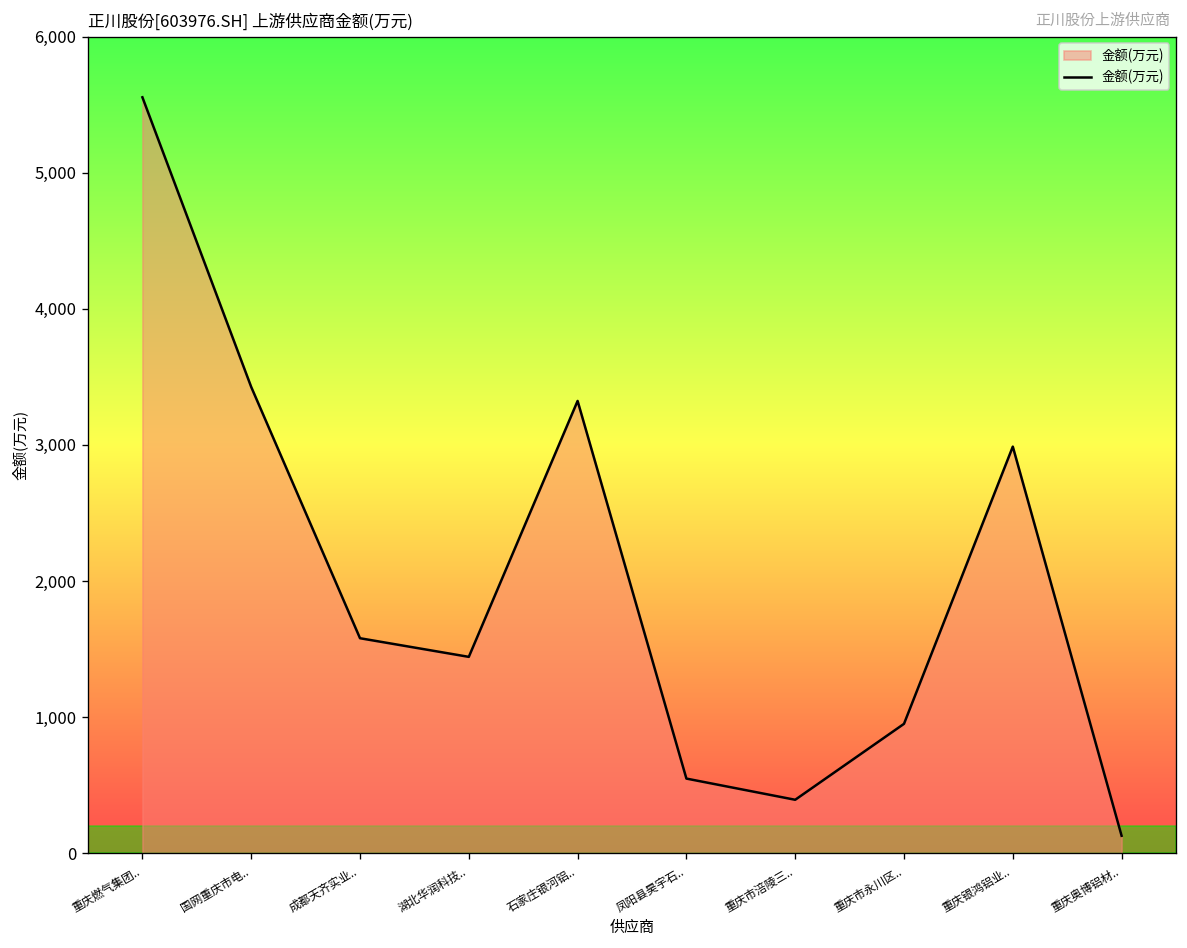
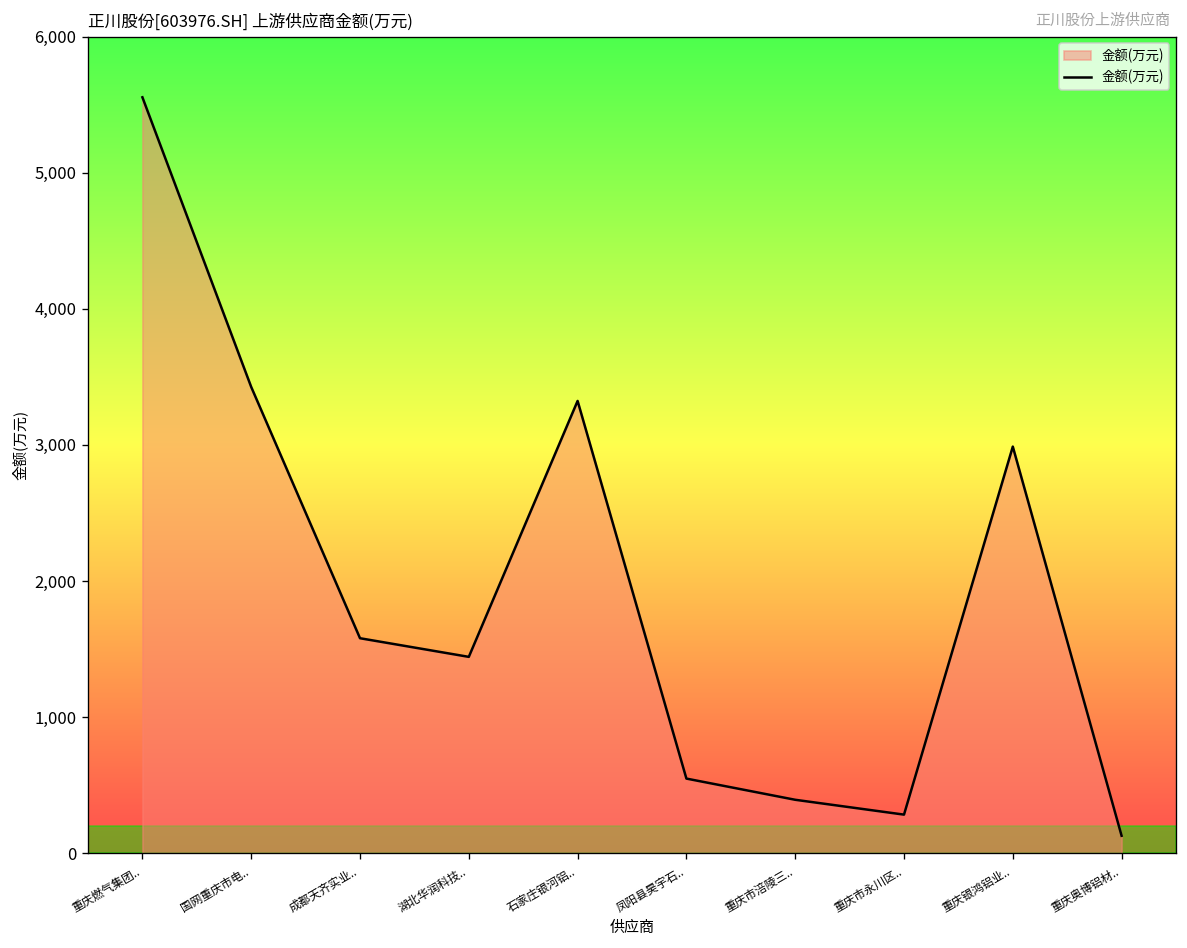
重庆市永川区..: 950 -> 280
